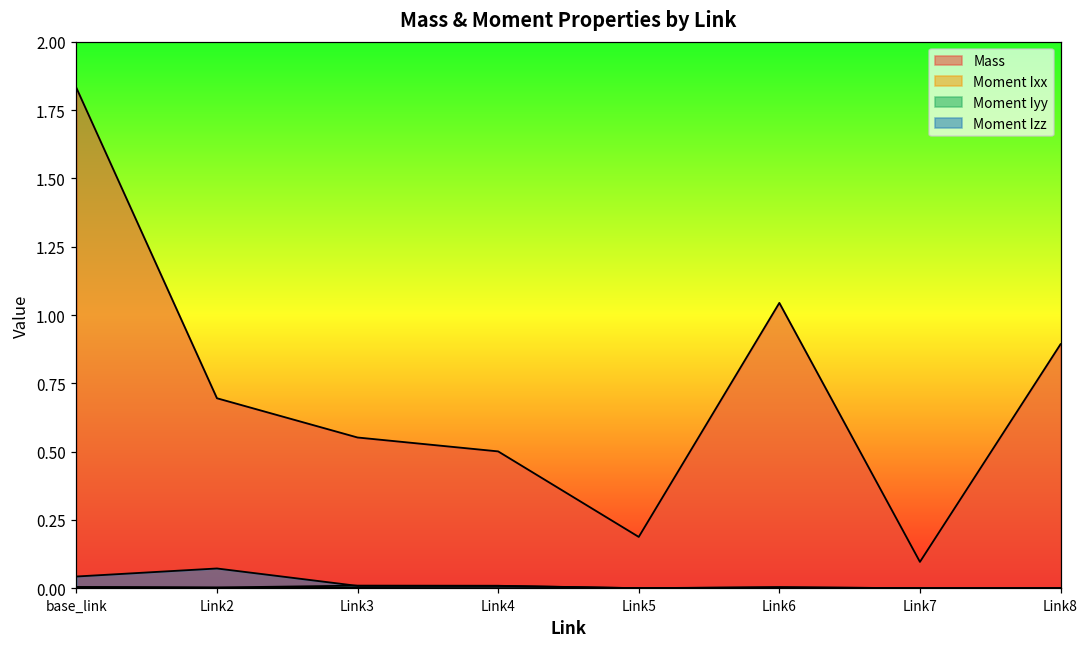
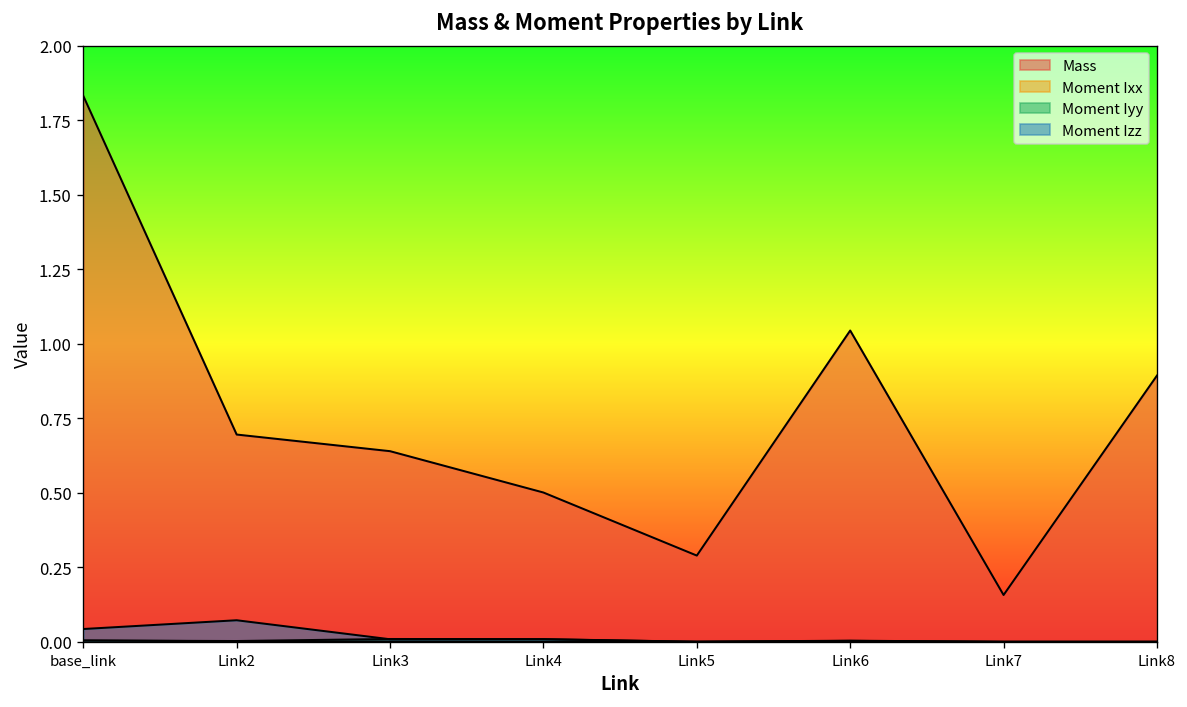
Mass, Link3: 0.55 -> 0.64
Mass, Link5: 0.19 -> 0.29
Mass, Link7: 0.10 -> 0.16
